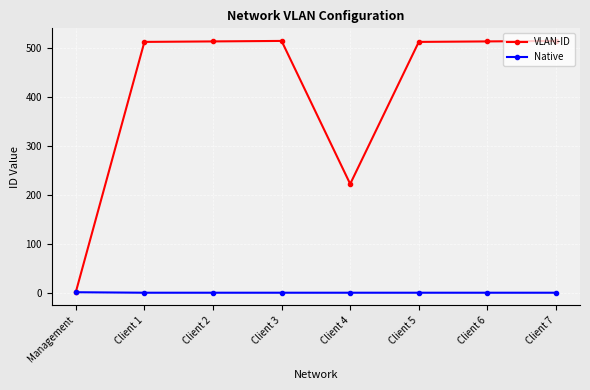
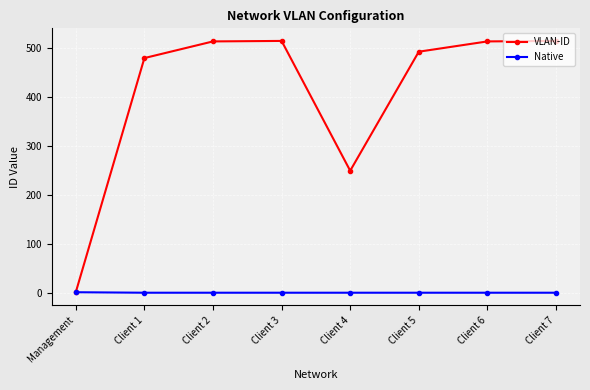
VLAN-ID, Client 1: 510 -> 480
VLAN-ID, Client 4: 220 -> 250
VLAN-ID, Client 5: 510 -> 490
